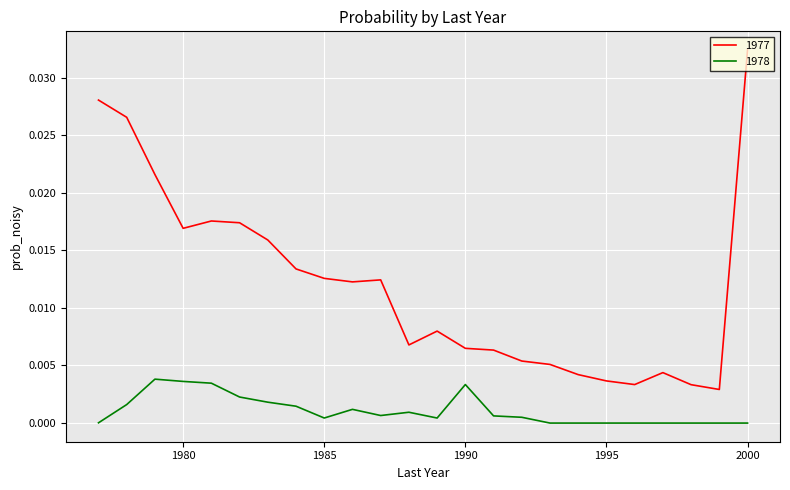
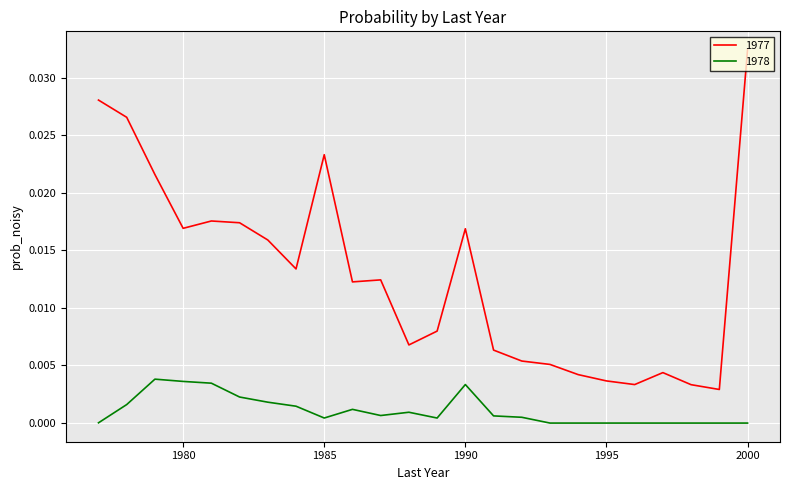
1977, 1985: 0.0126 -> 0.0233
1977, 1990: 0.0065 -> 0.0169
